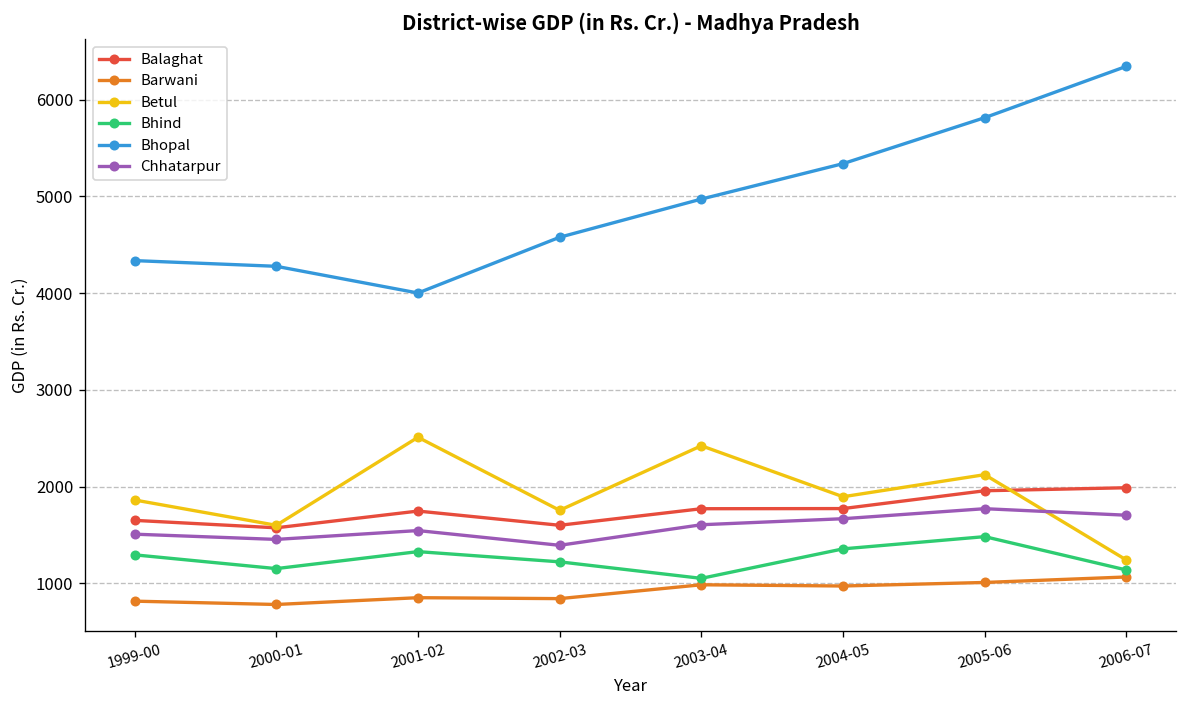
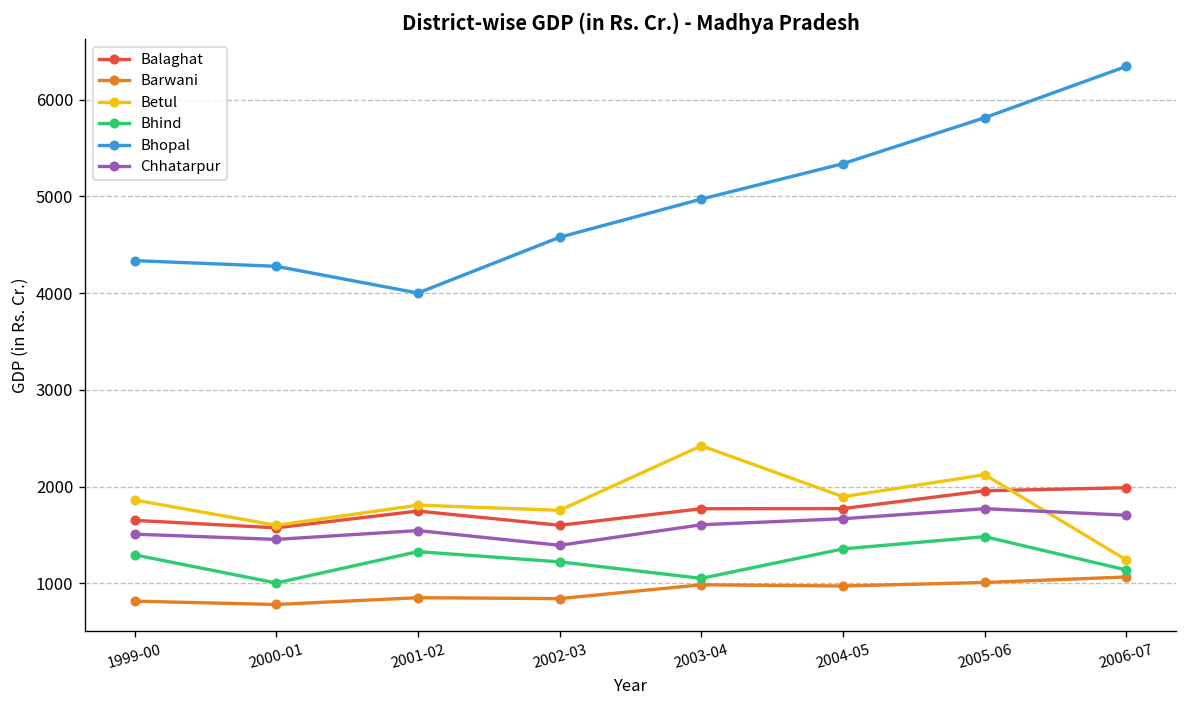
Bhind, 2000-01: 1200 -> 1000
Betul, 2001-02: 2500 -> 1800
